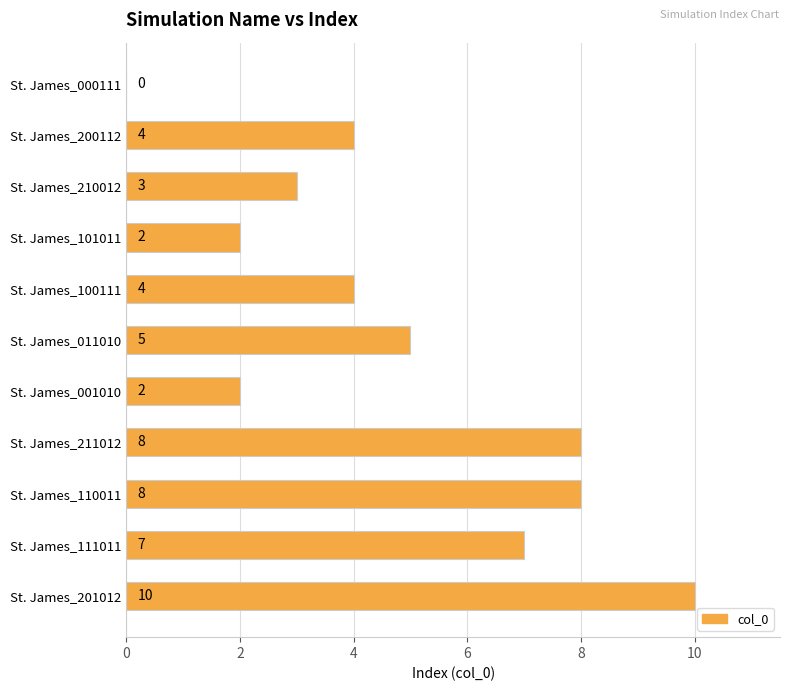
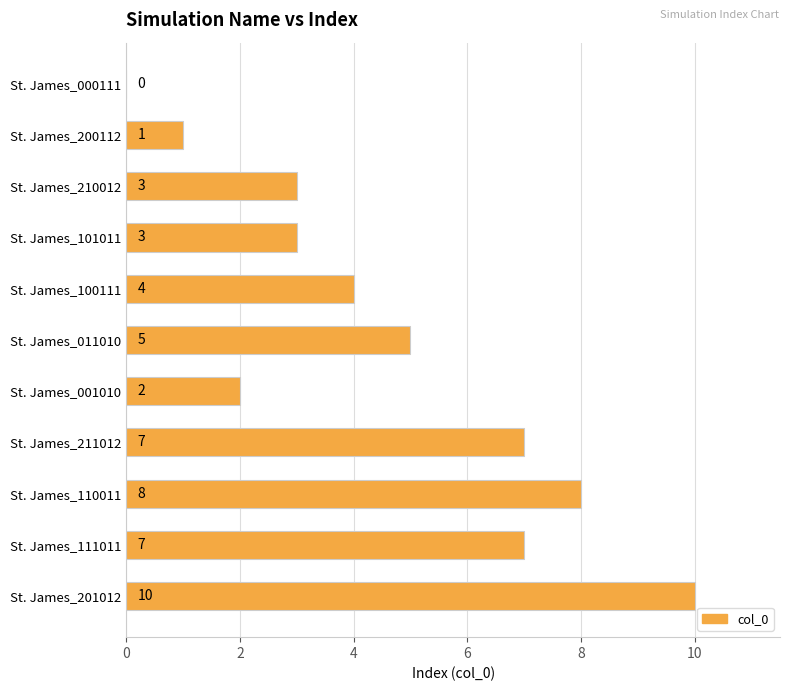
St. James_200112: 4 -> 1
St. James_101011: 2 -> 3
St. James_211012: 8 -> 7
